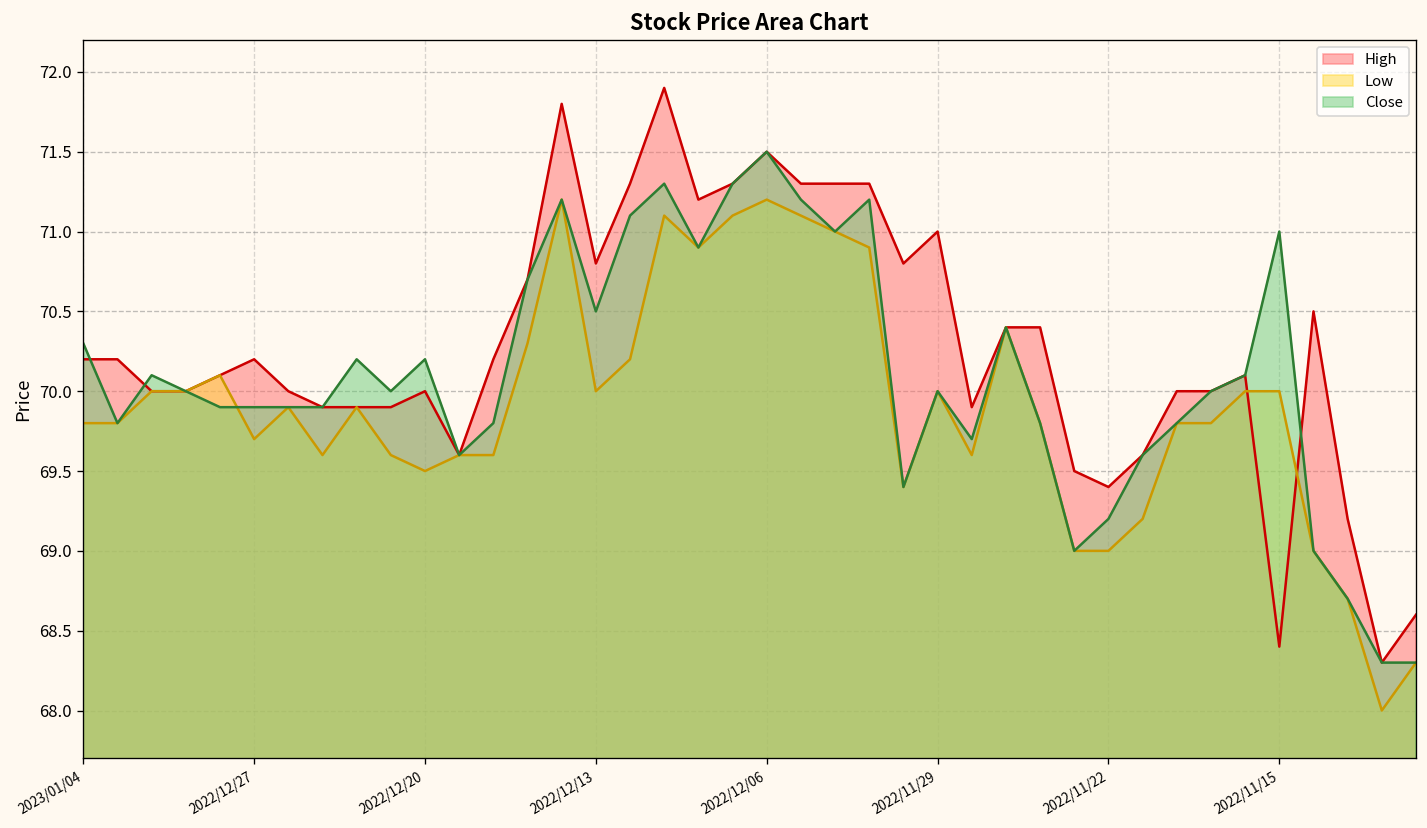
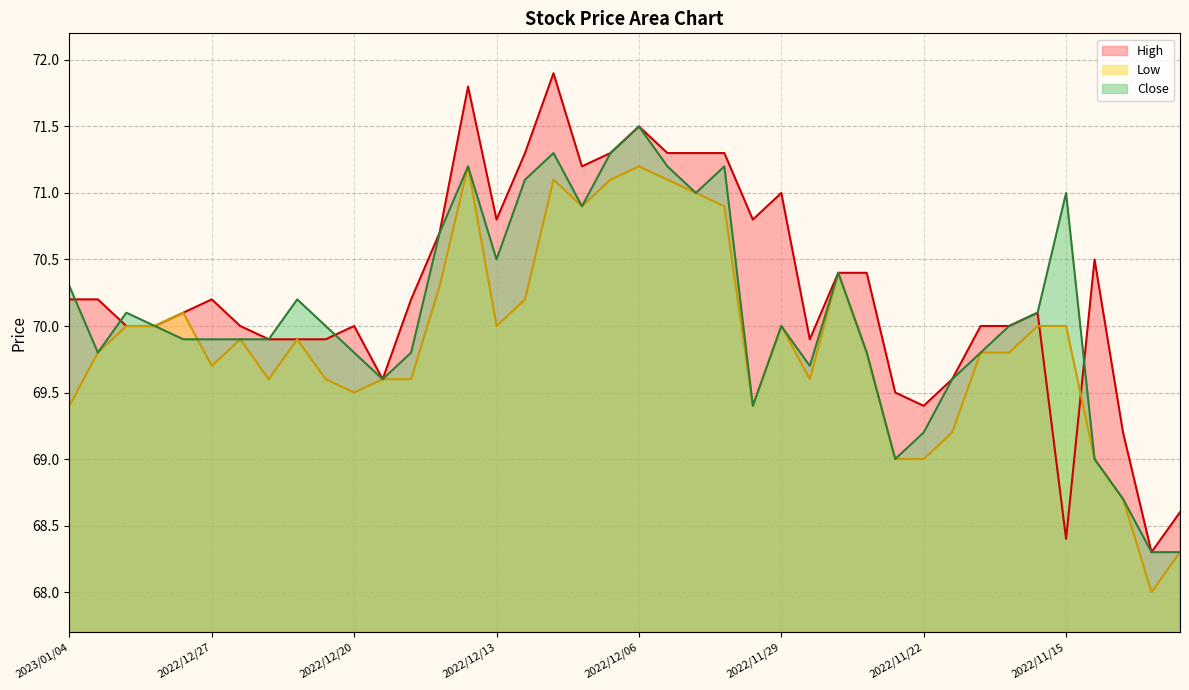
Low, 2023/01/04: 69.8 -> 69.4
Close, 2022/12/20: 70.2 -> 69.8
